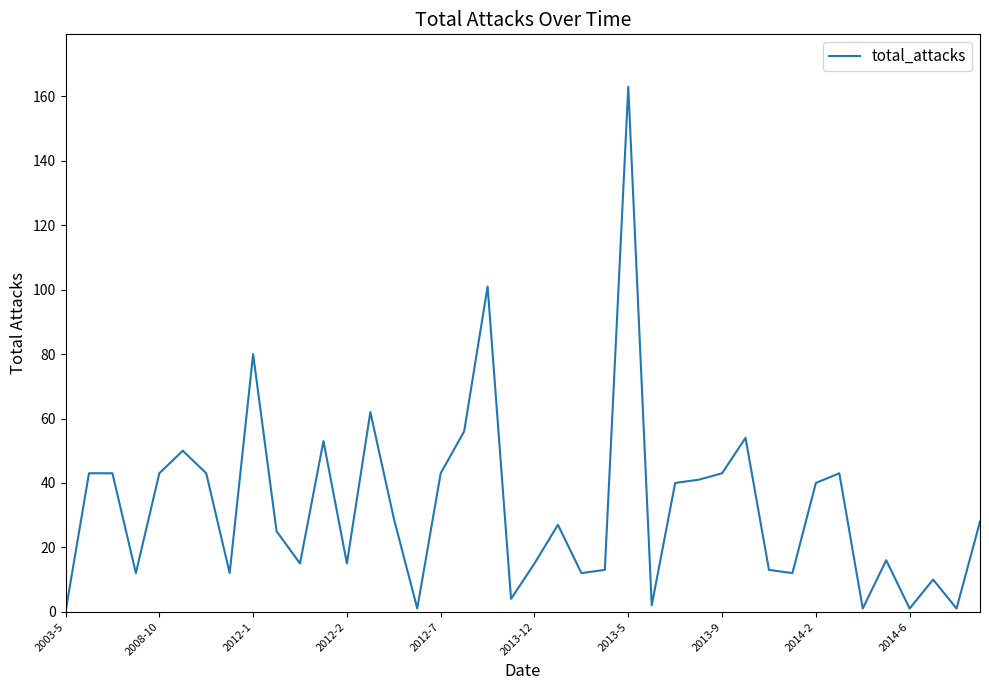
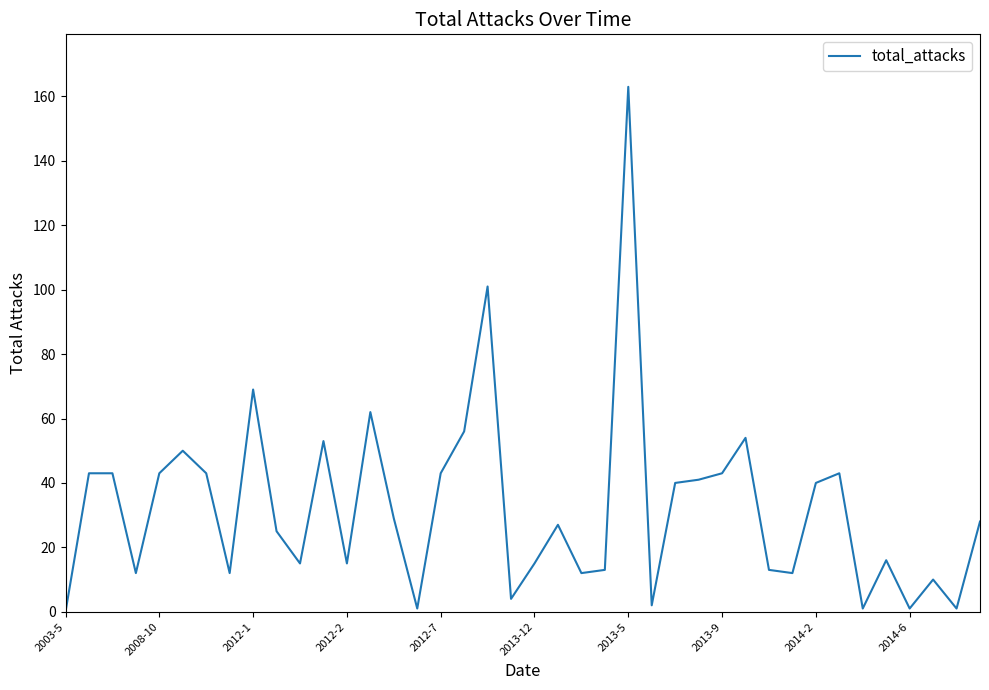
2012-1: 80 -> 69
